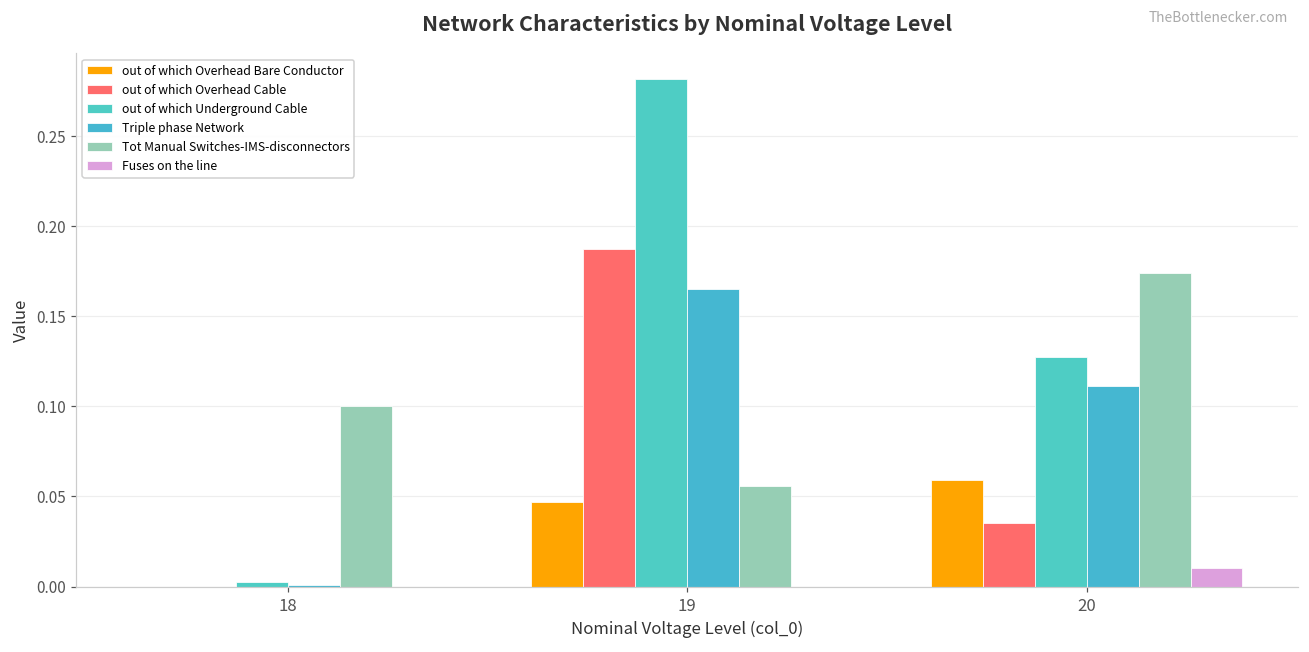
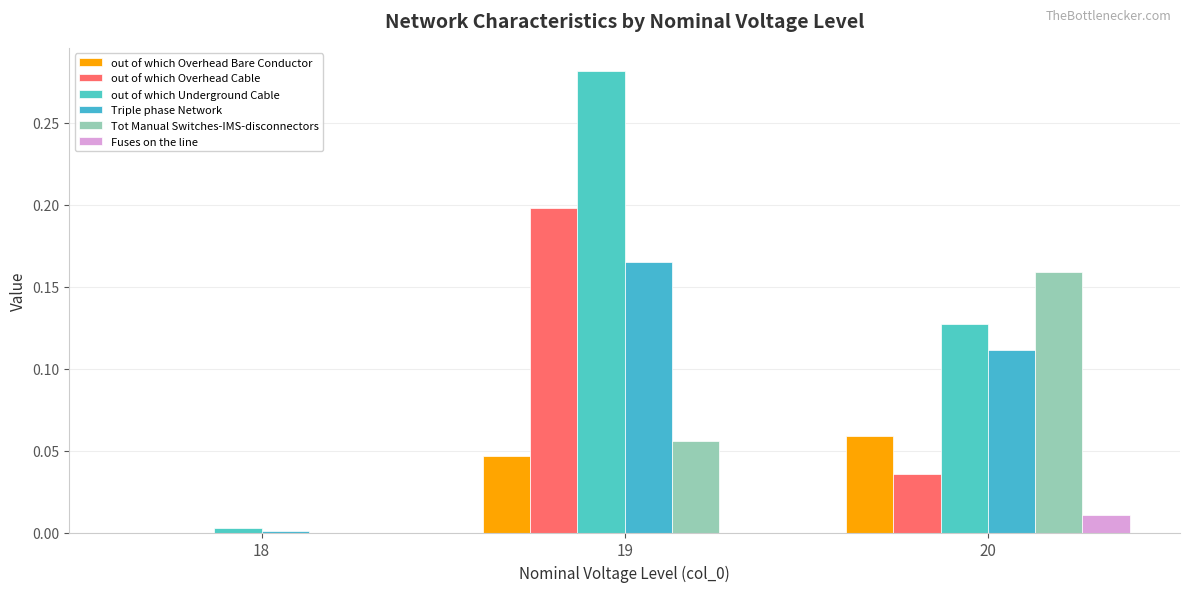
Tot Manual Switches-IMS-disconnectors, 18: 0.1 -> 0.0
out of which Overhead Cable, 19: 0.187 -> 0.198
Tot Manual Switches-IMS-disconnectors, 20: 0.174 -> 0.159
